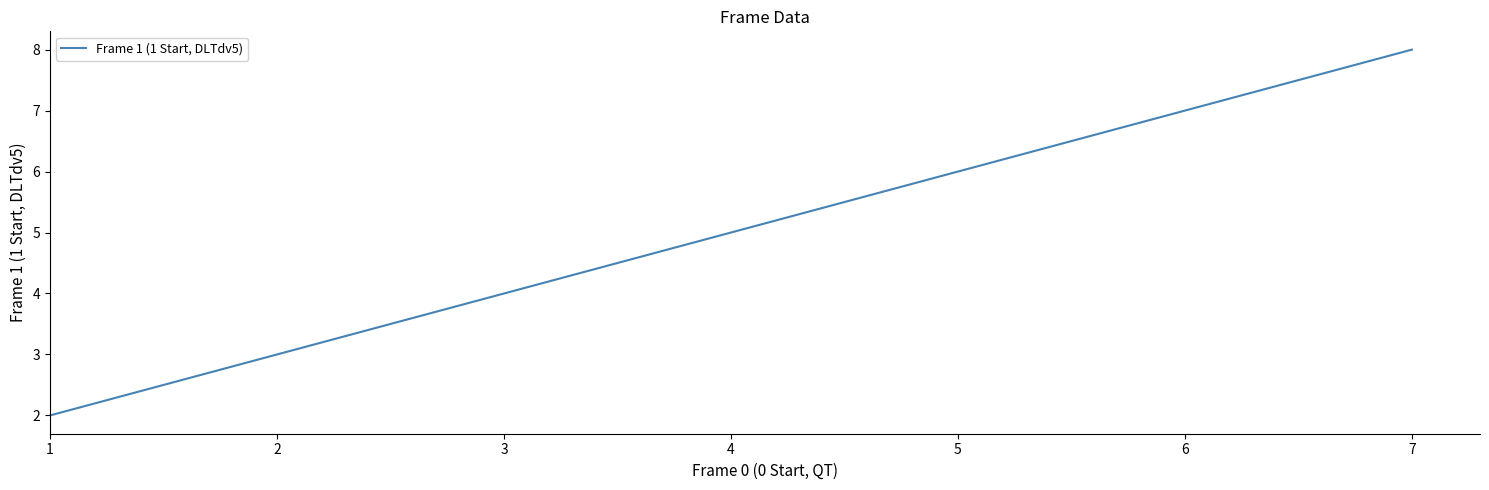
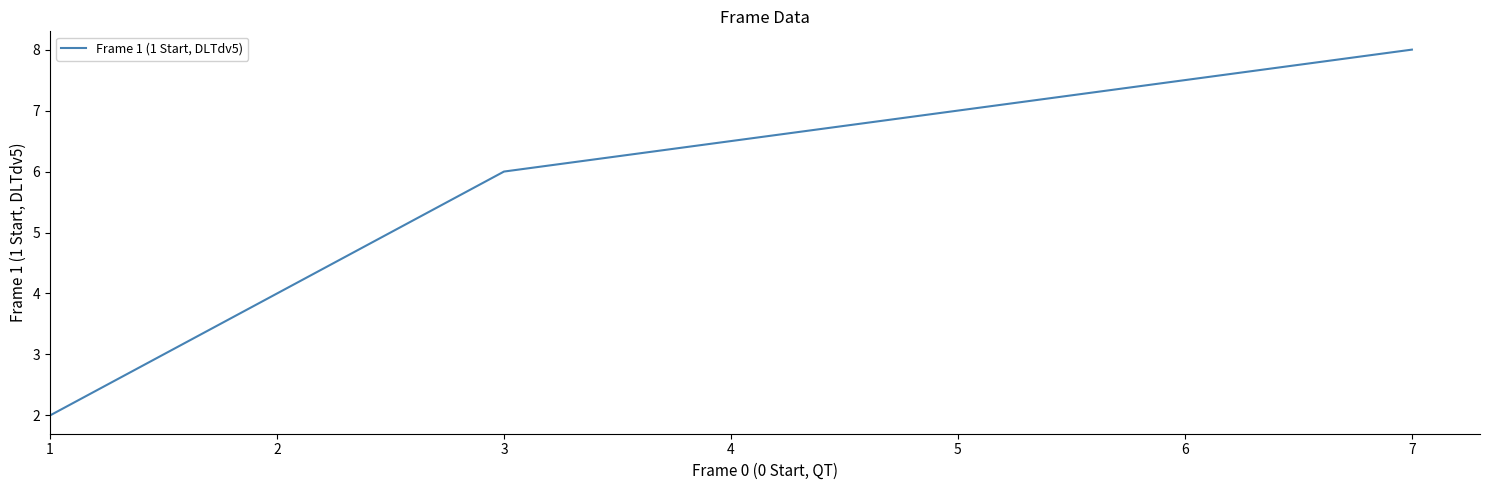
3: 4 -> 6
